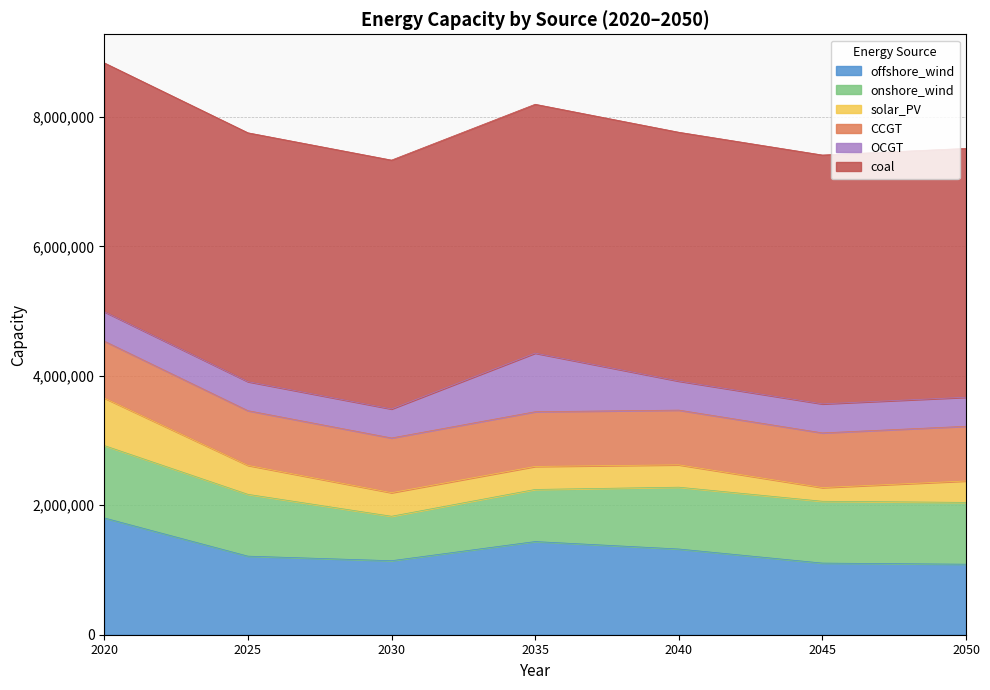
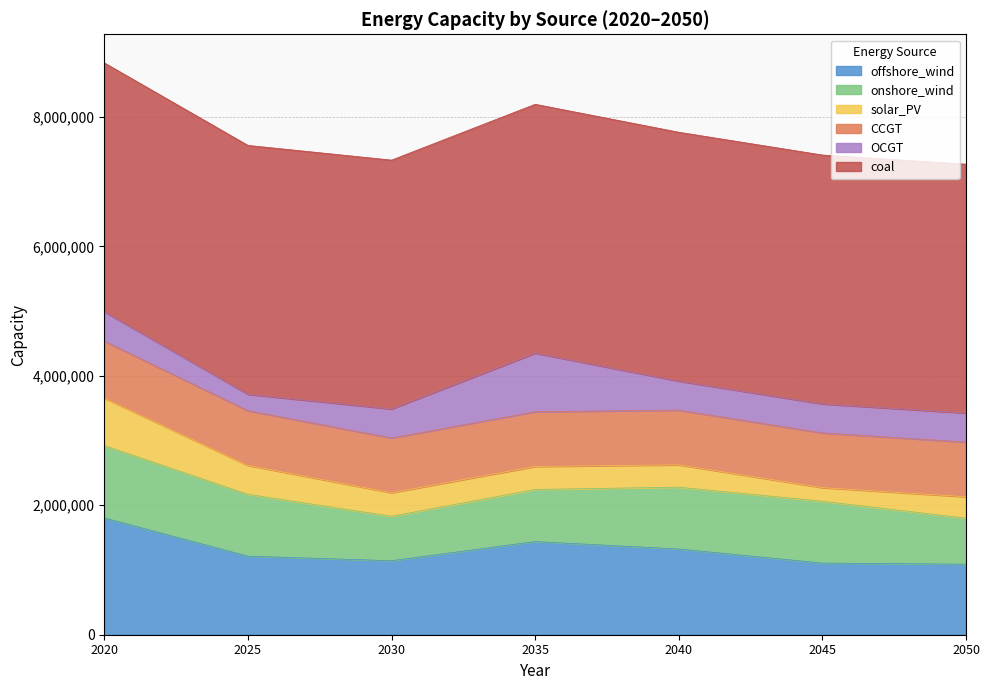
OCGT, 2025: 400,000 -> 300,000
onshore_wind, 2050: 1,000,000 -> 700,000
